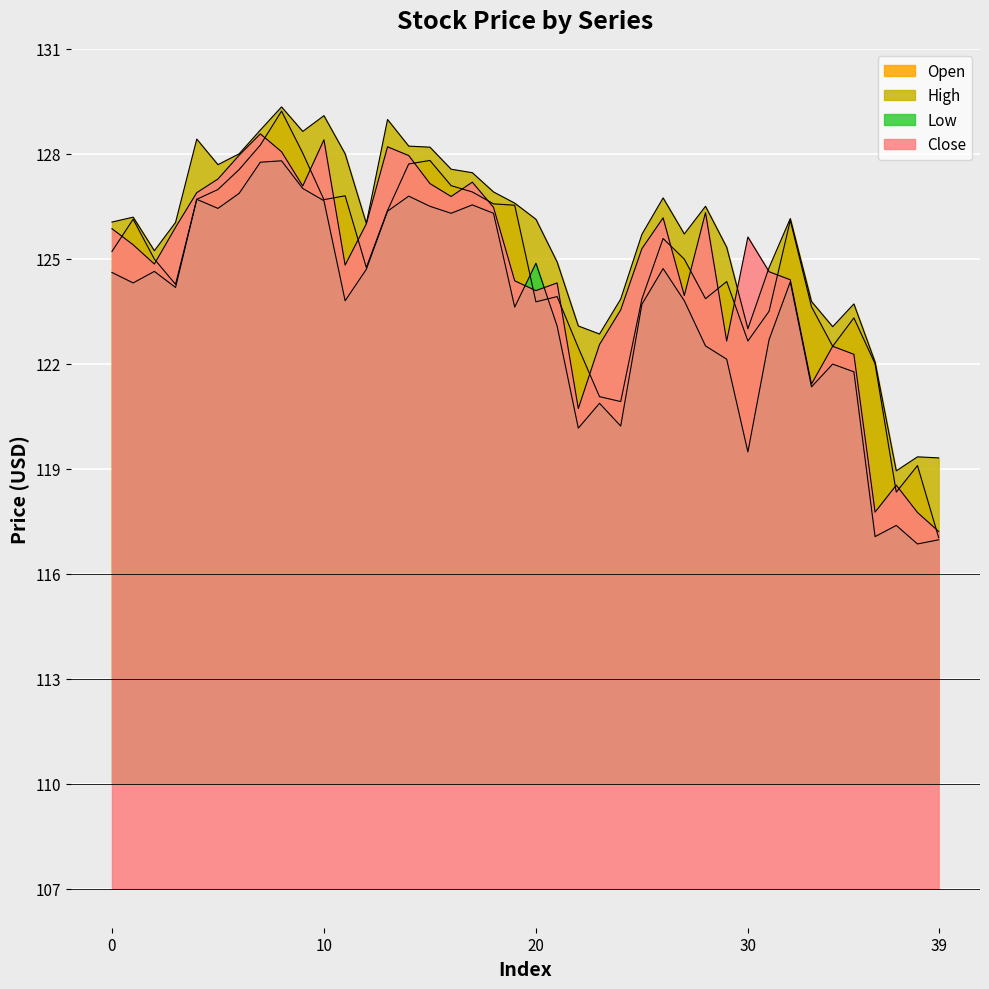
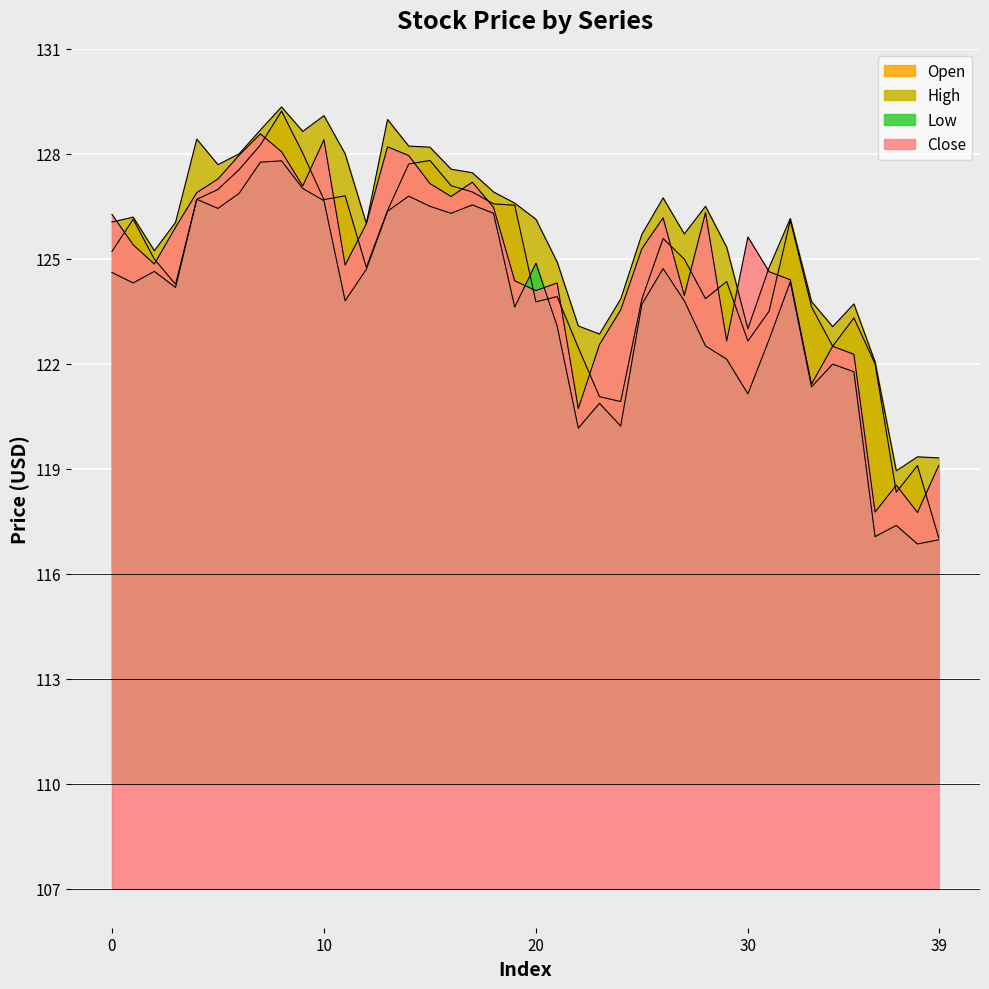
Close, 0: 125.9 -> 126.3
Low, 30: 119.5 -> 121.1
Close, 39: 117.2 -> 119.1
